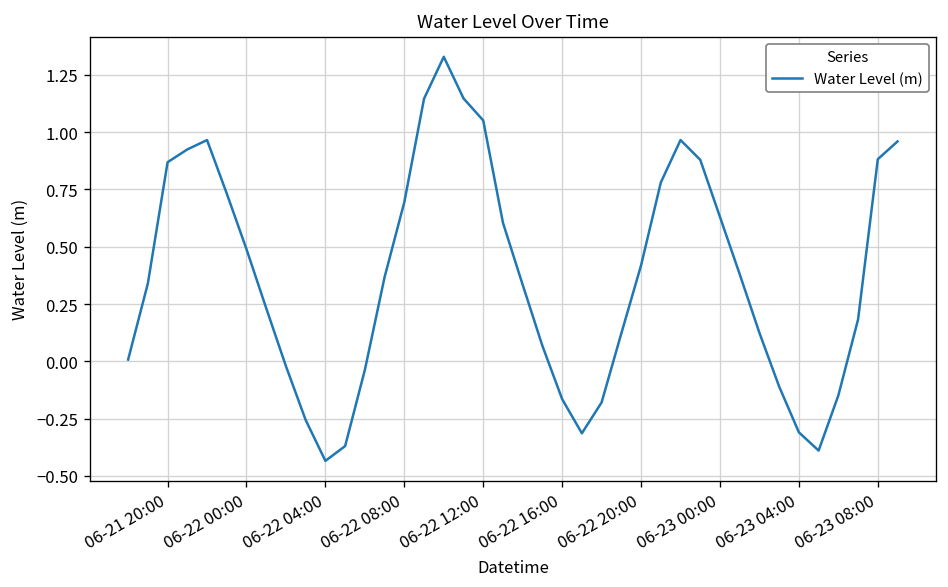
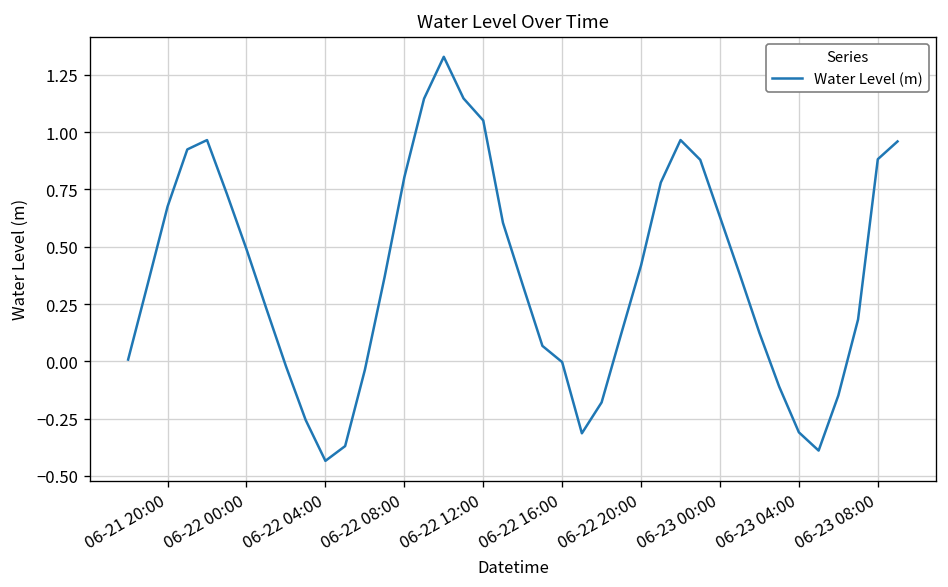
06-21 20:00: 0.87 -> 0.68
06-22 08:00: 0.69 -> 0.80
06-22 16:00: -0.17 -> 0.00
